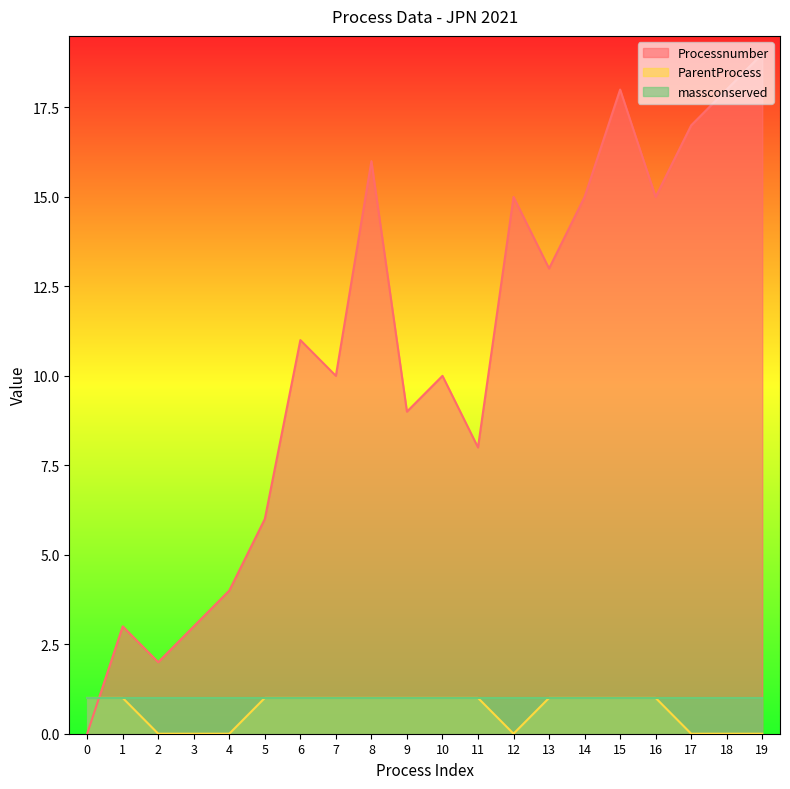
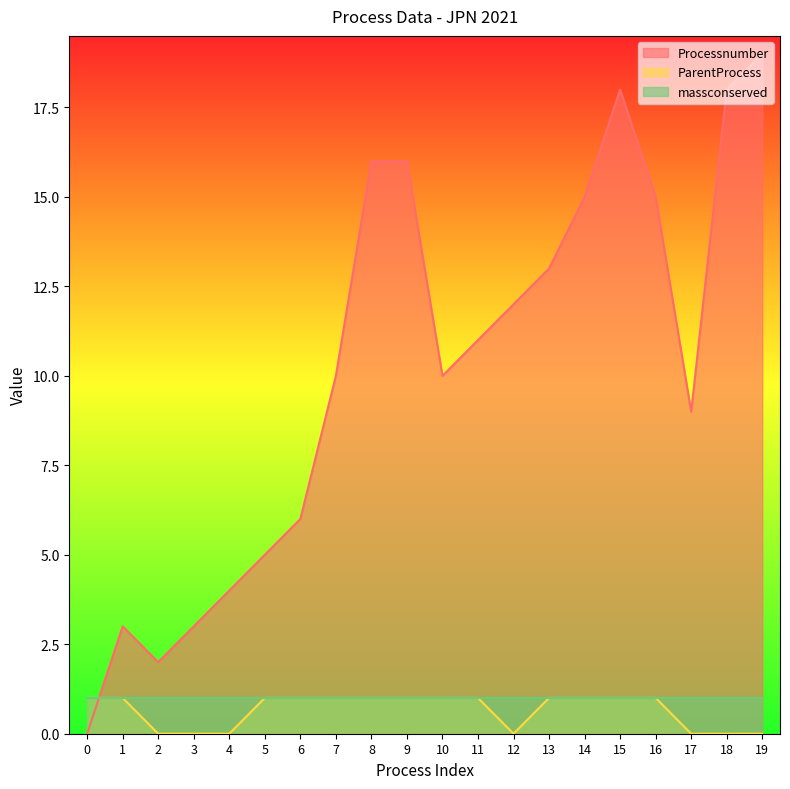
Processnumber, 5: 6 -> 5
Processnumber, 6: 11 -> 6
Processnumber, 9: 9 -> 16
Processnumber, 11: 8 -> 11
Processnumber, 12: 15 -> 12
Processnumber, 17: 17 -> 9
